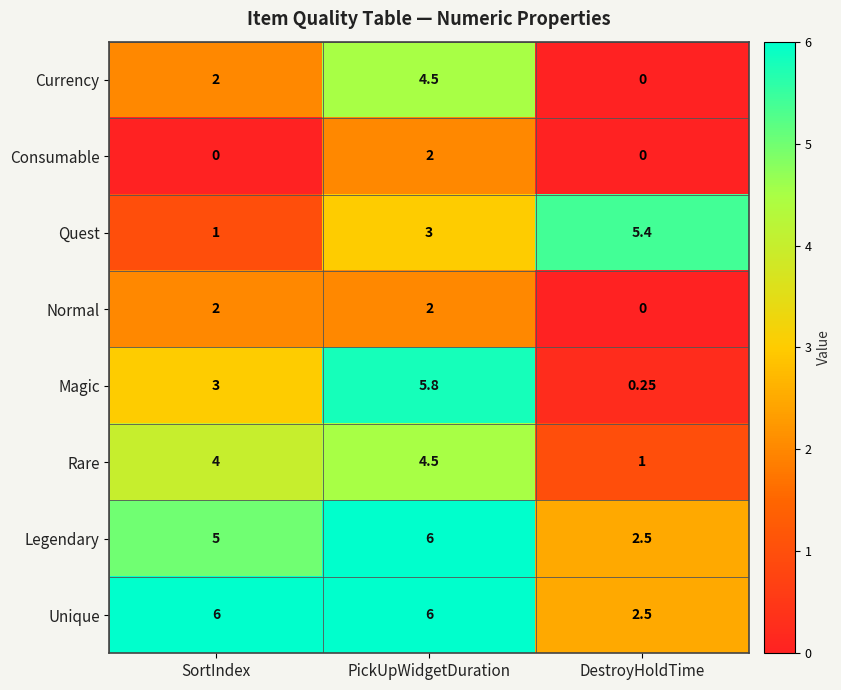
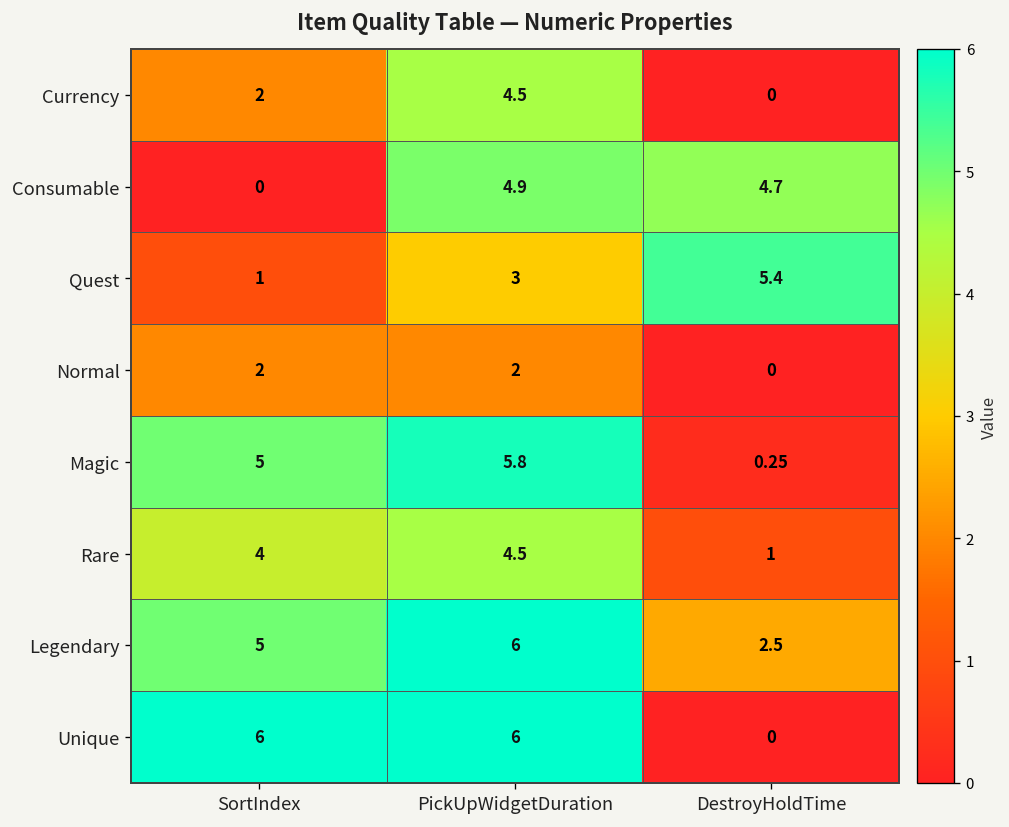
Consumable, PickUpWidgetDuration: 2 -> 4.9
Consumable, DestroyHoldTime: 0 -> 4.7
Magic, SortIndex: 3 -> 5
Unique, DestroyHoldTime: 2.5 -> 0
